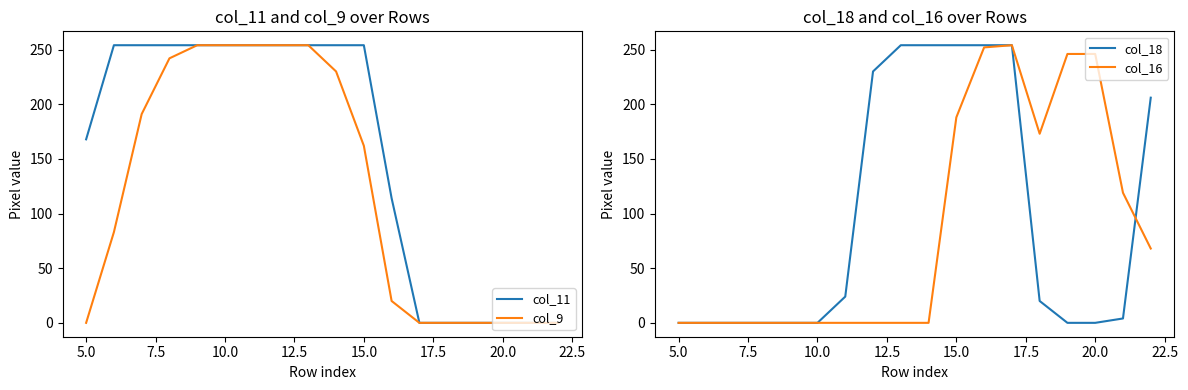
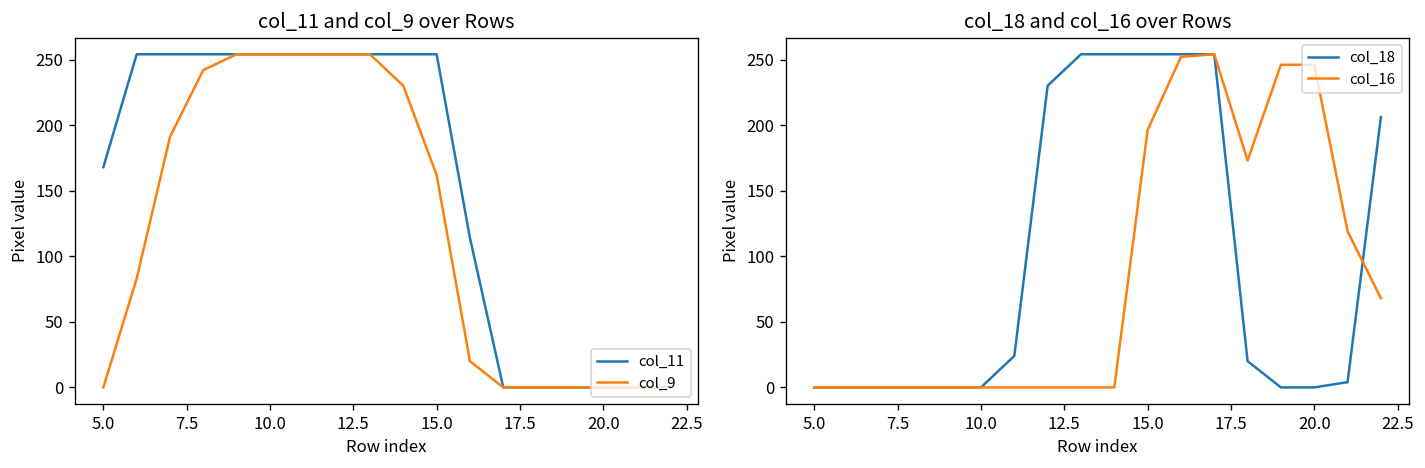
col_18 and col_16 over Rows, col_16, 15.0: 188 -> 196
